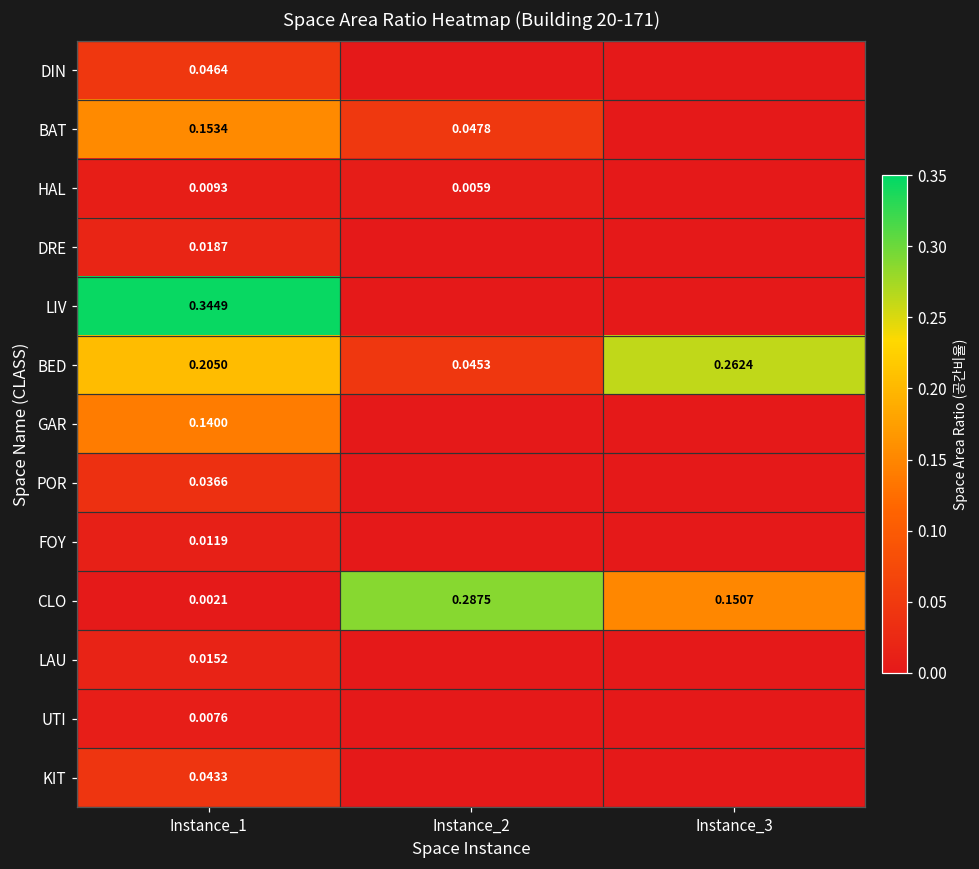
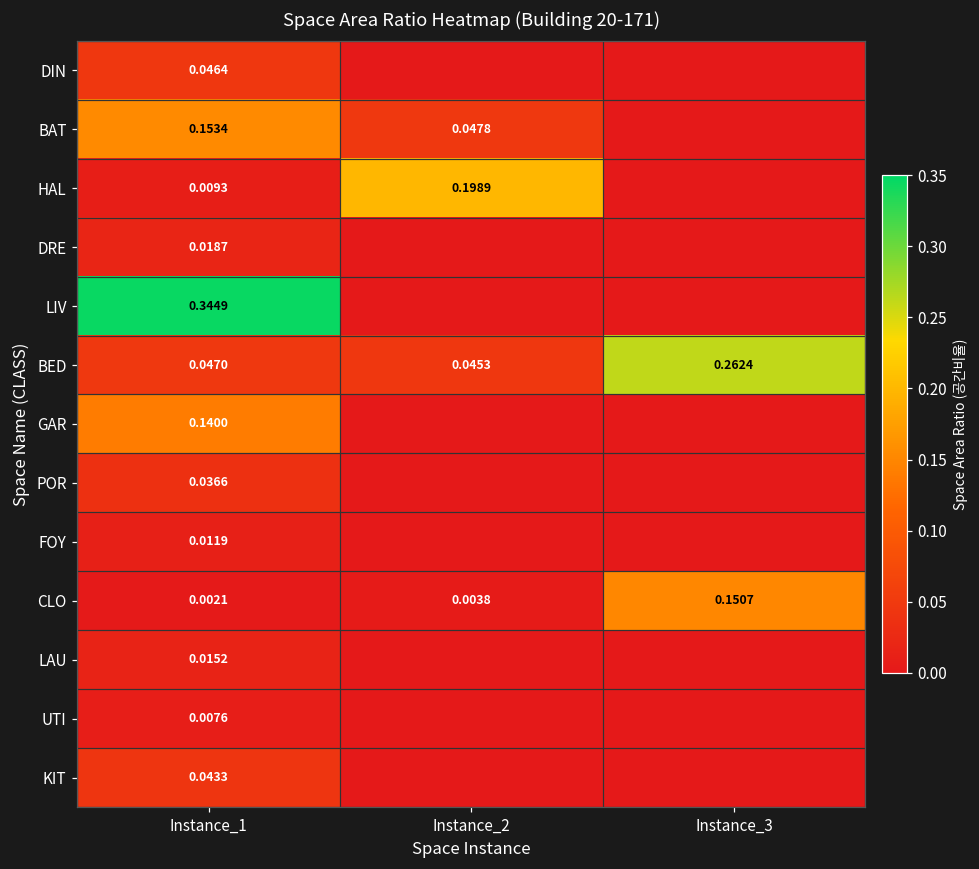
HAL, Instance_2: 0.0059 -> 0.1989
BED, Instance_1: 0.2050 -> 0.0470
CLO, Instance_2: 0.2875 -> 0.0038
